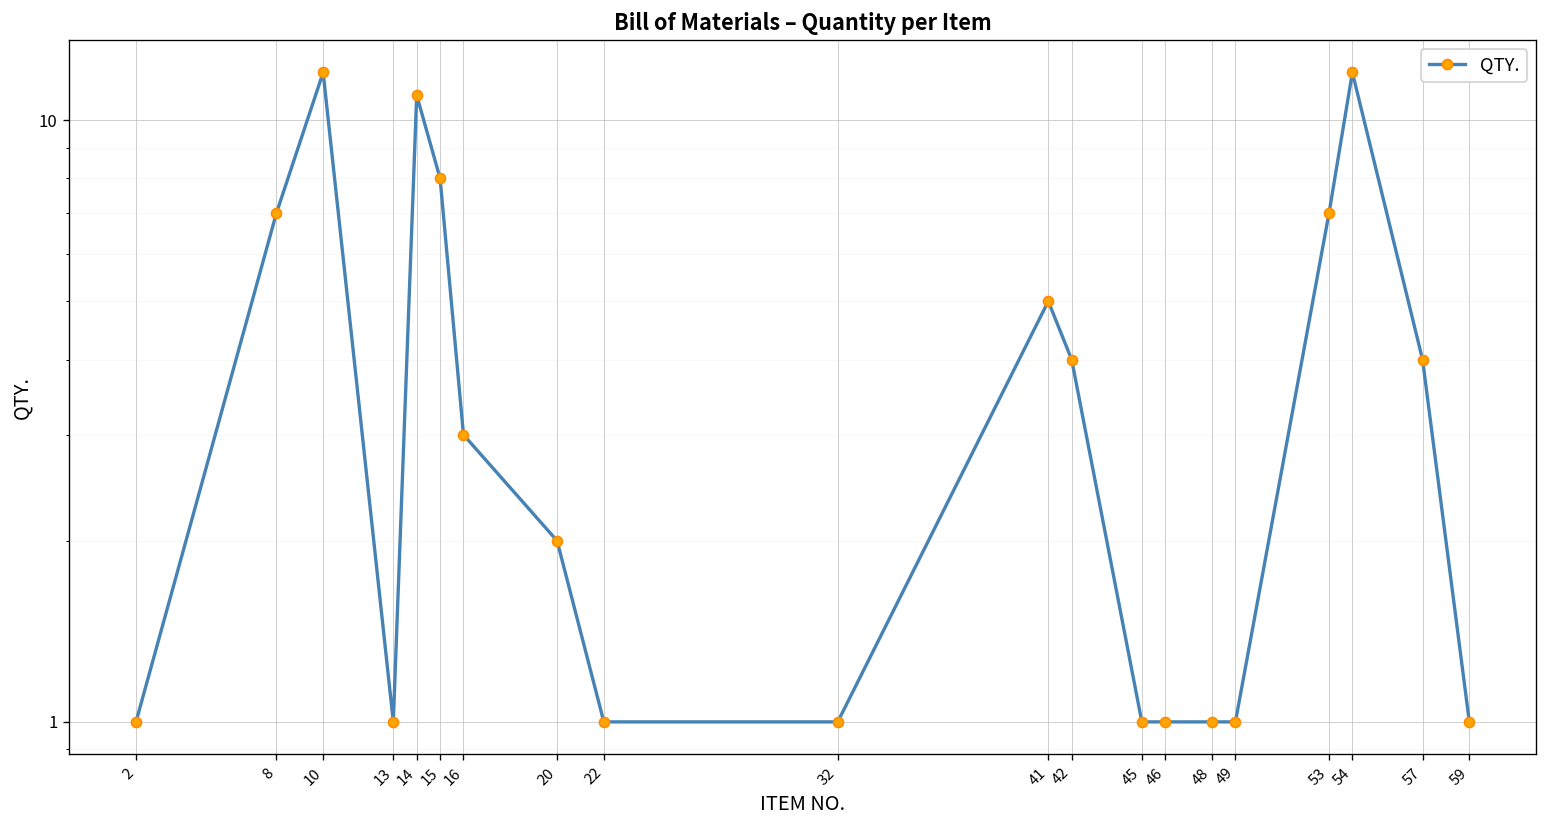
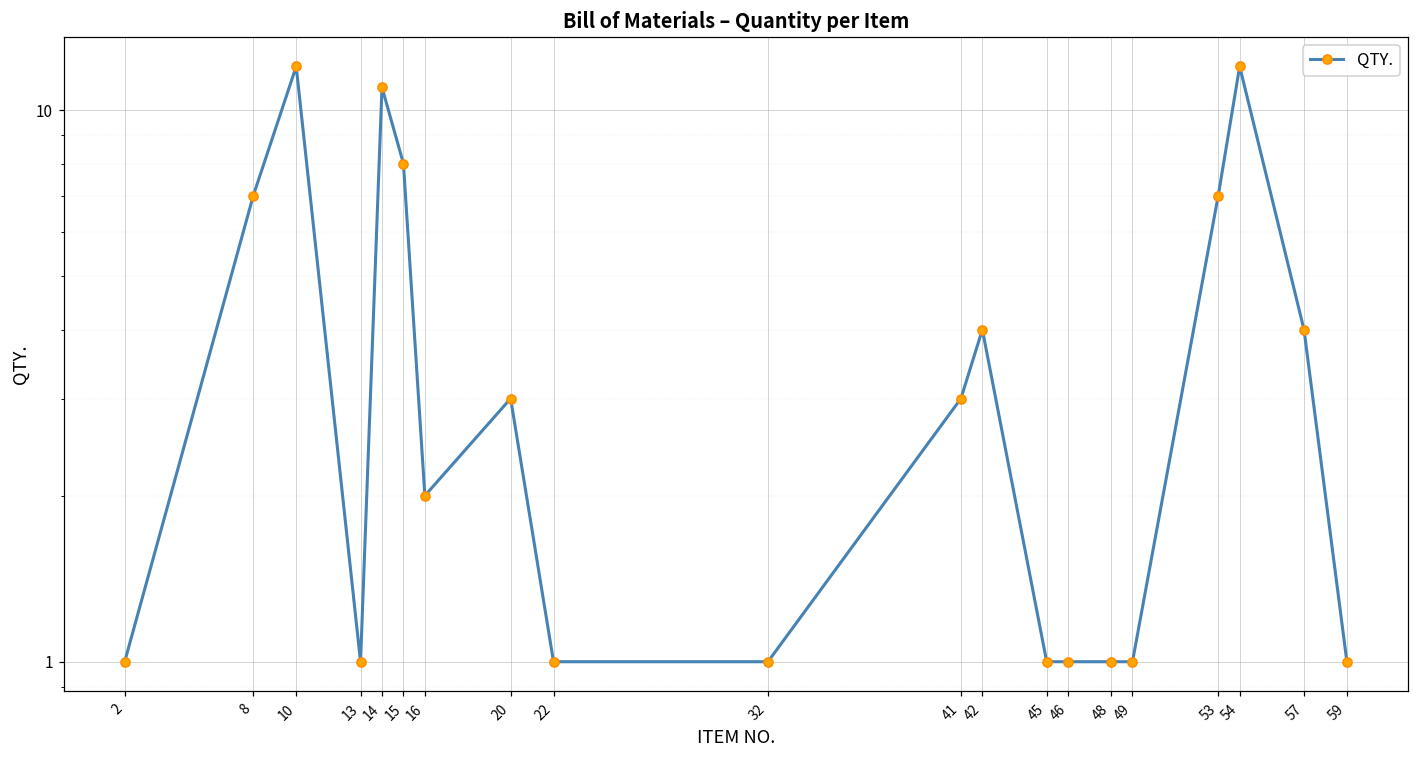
16: 3 -> 2
20: 2 -> 3
41: 5 -> 3
